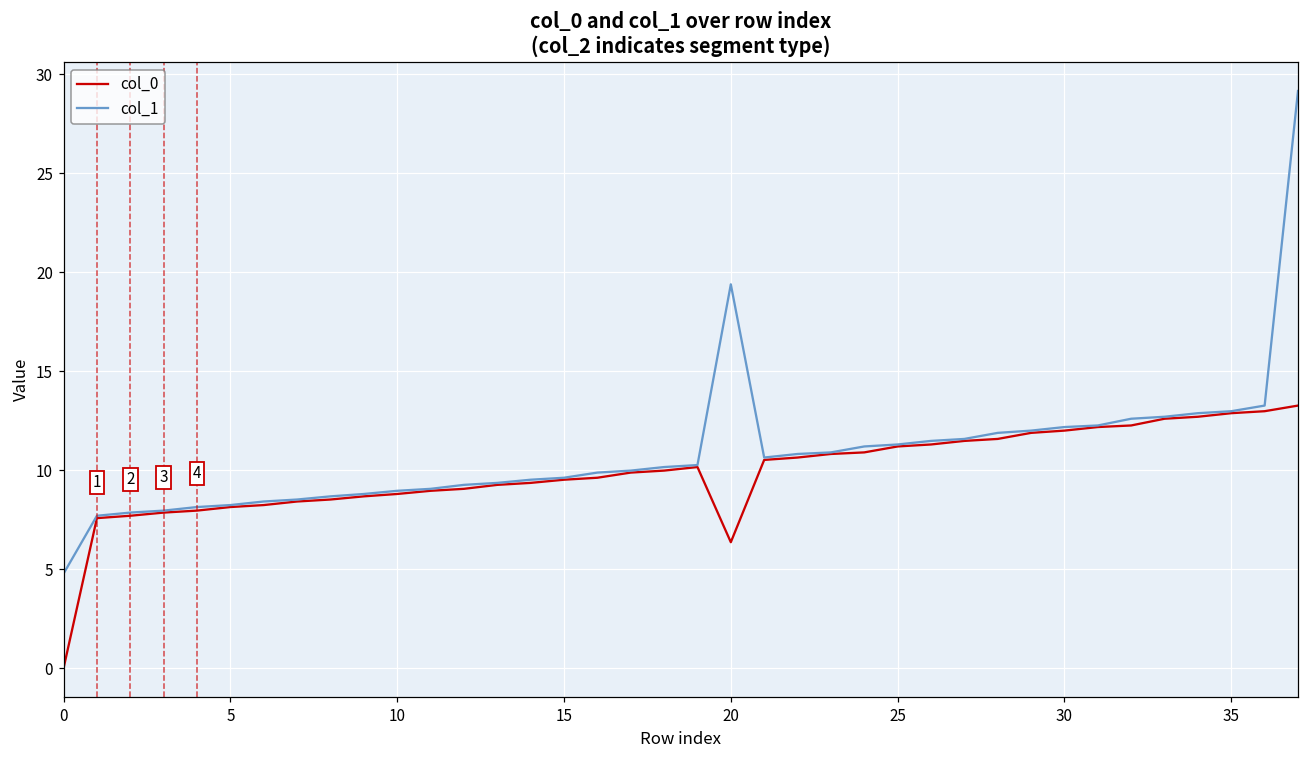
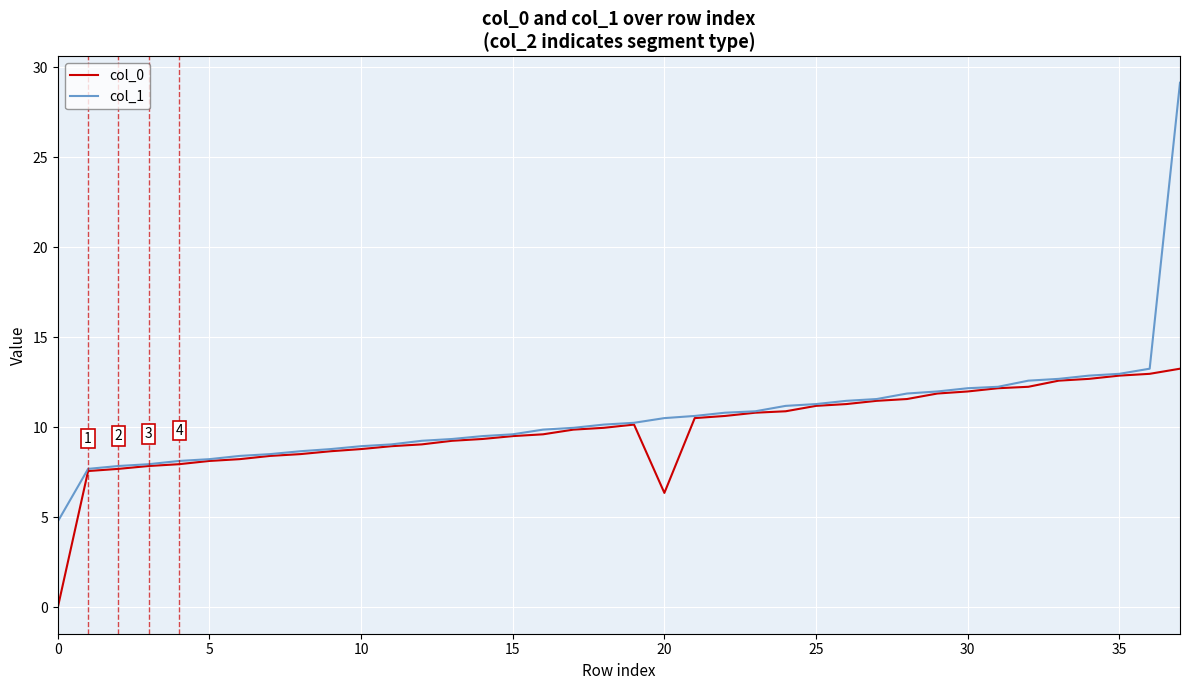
col_1, 20: 19.4 -> 10.5
